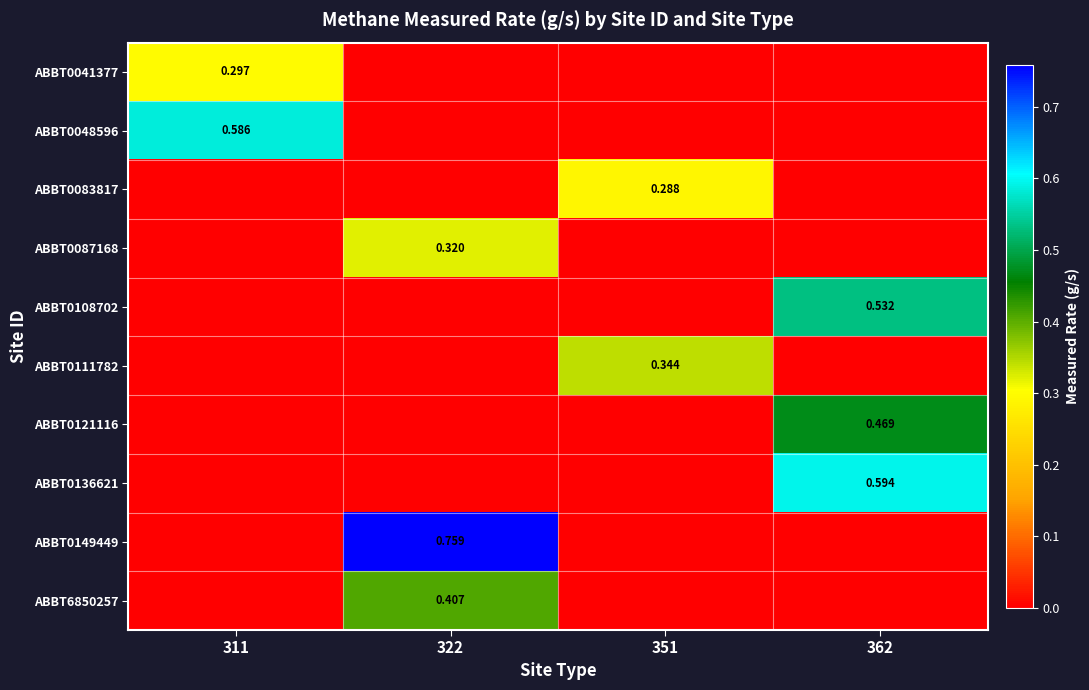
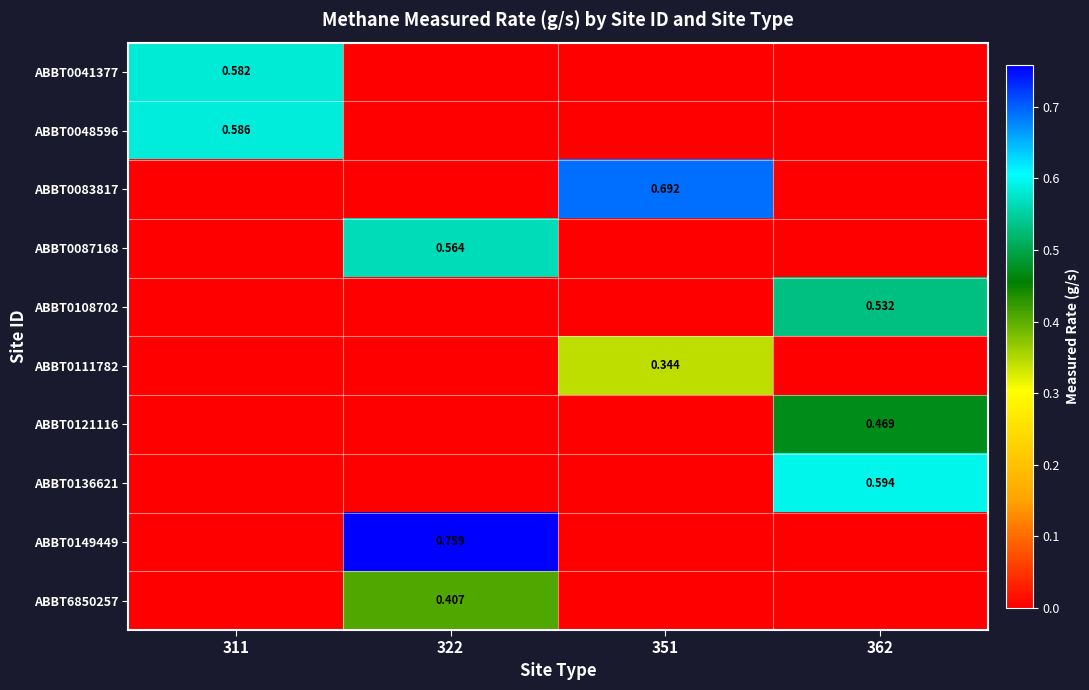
ABBT0041377, 311: 0.297 -> 0.582
ABBT0083817, 351: 0.288 -> 0.692
ABBT0087168, 322: 0.320 -> 0.564
